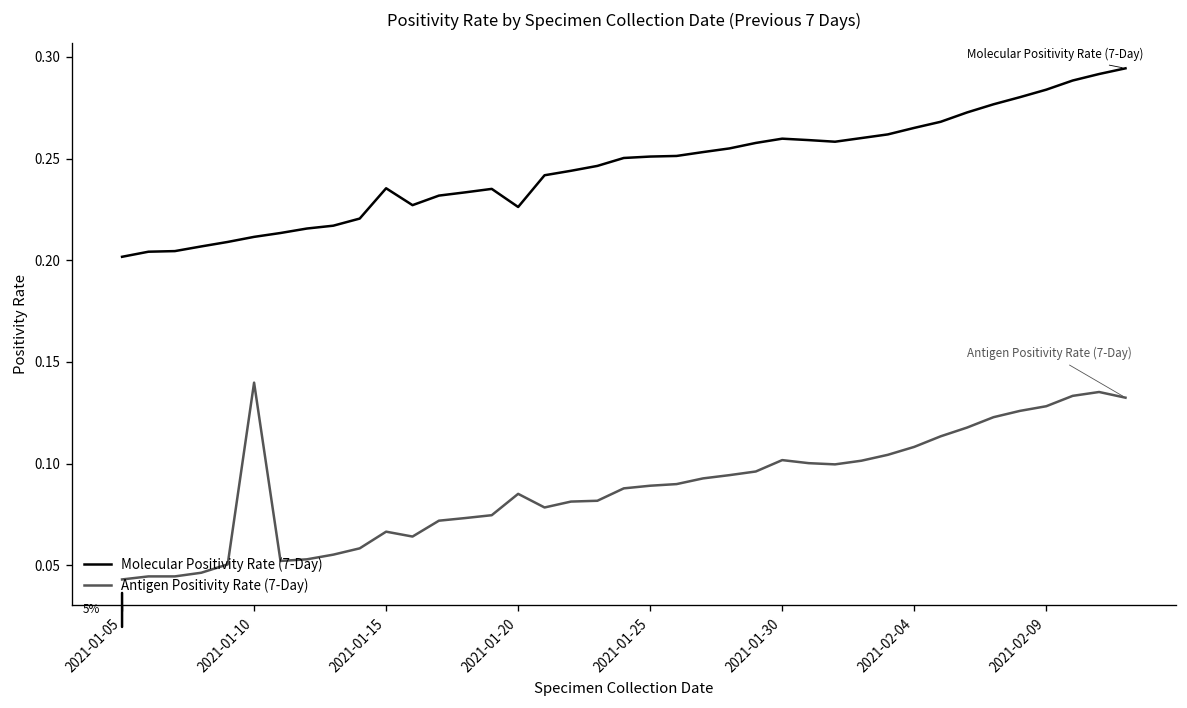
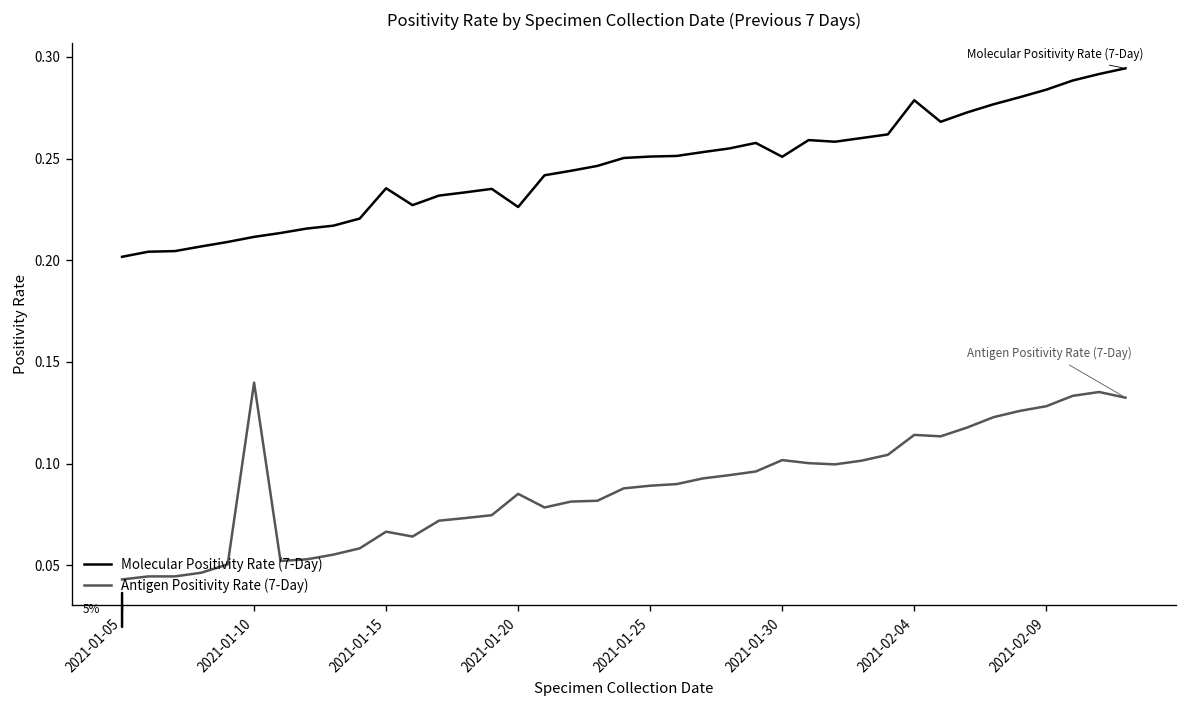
Molecular Positivity Rate (7-Day), 2021-01-30: 0.260 -> 0.251
Molecular Positivity Rate (7-Day), 2021-02-04: 0.265 -> 0.279
Antigen Positivity Rate (7-Day), 2021-02-04: 0.108 -> 0.114
